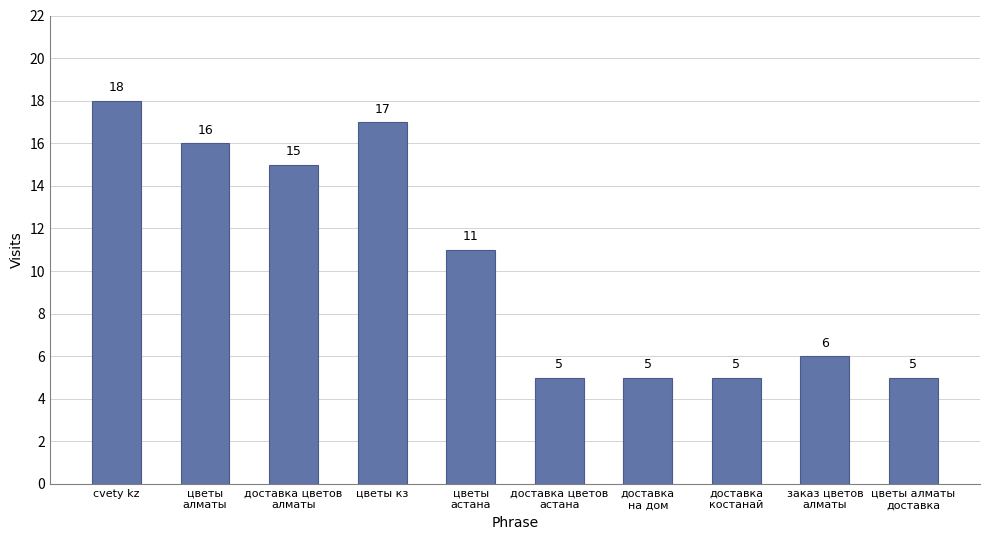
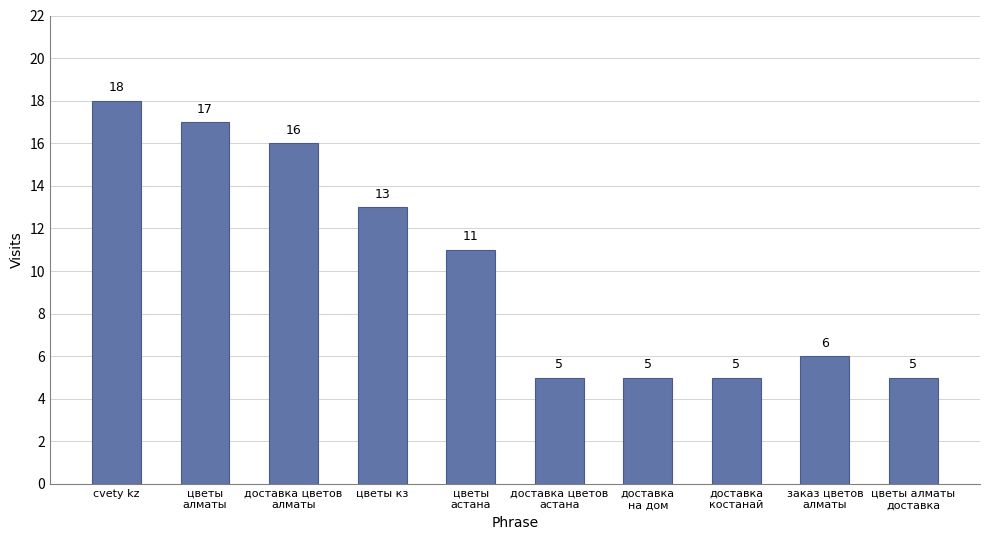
цветы алматы: 16 -> 17
доставка цветов алматы: 15 -> 16
цветы кз: 17 -> 13
